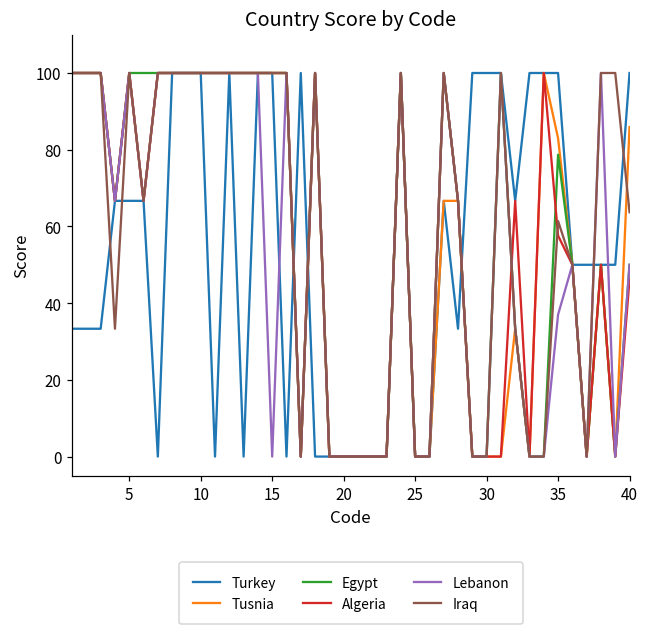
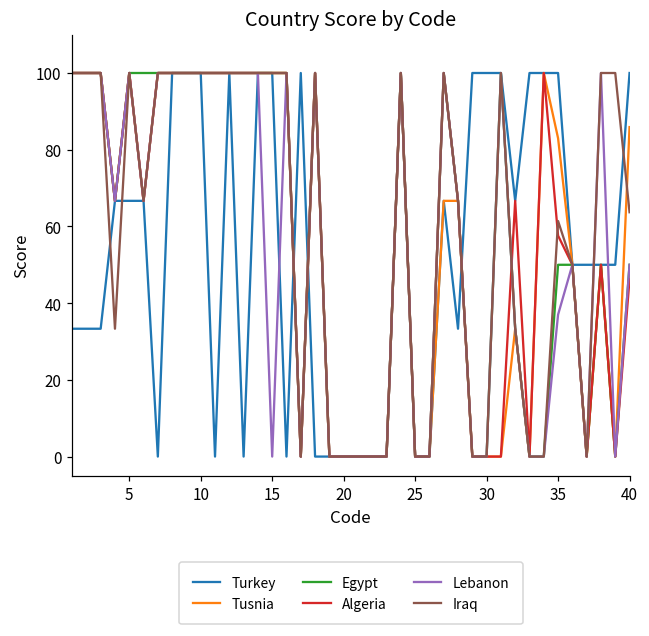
Egypt, 35: 79 -> 50
